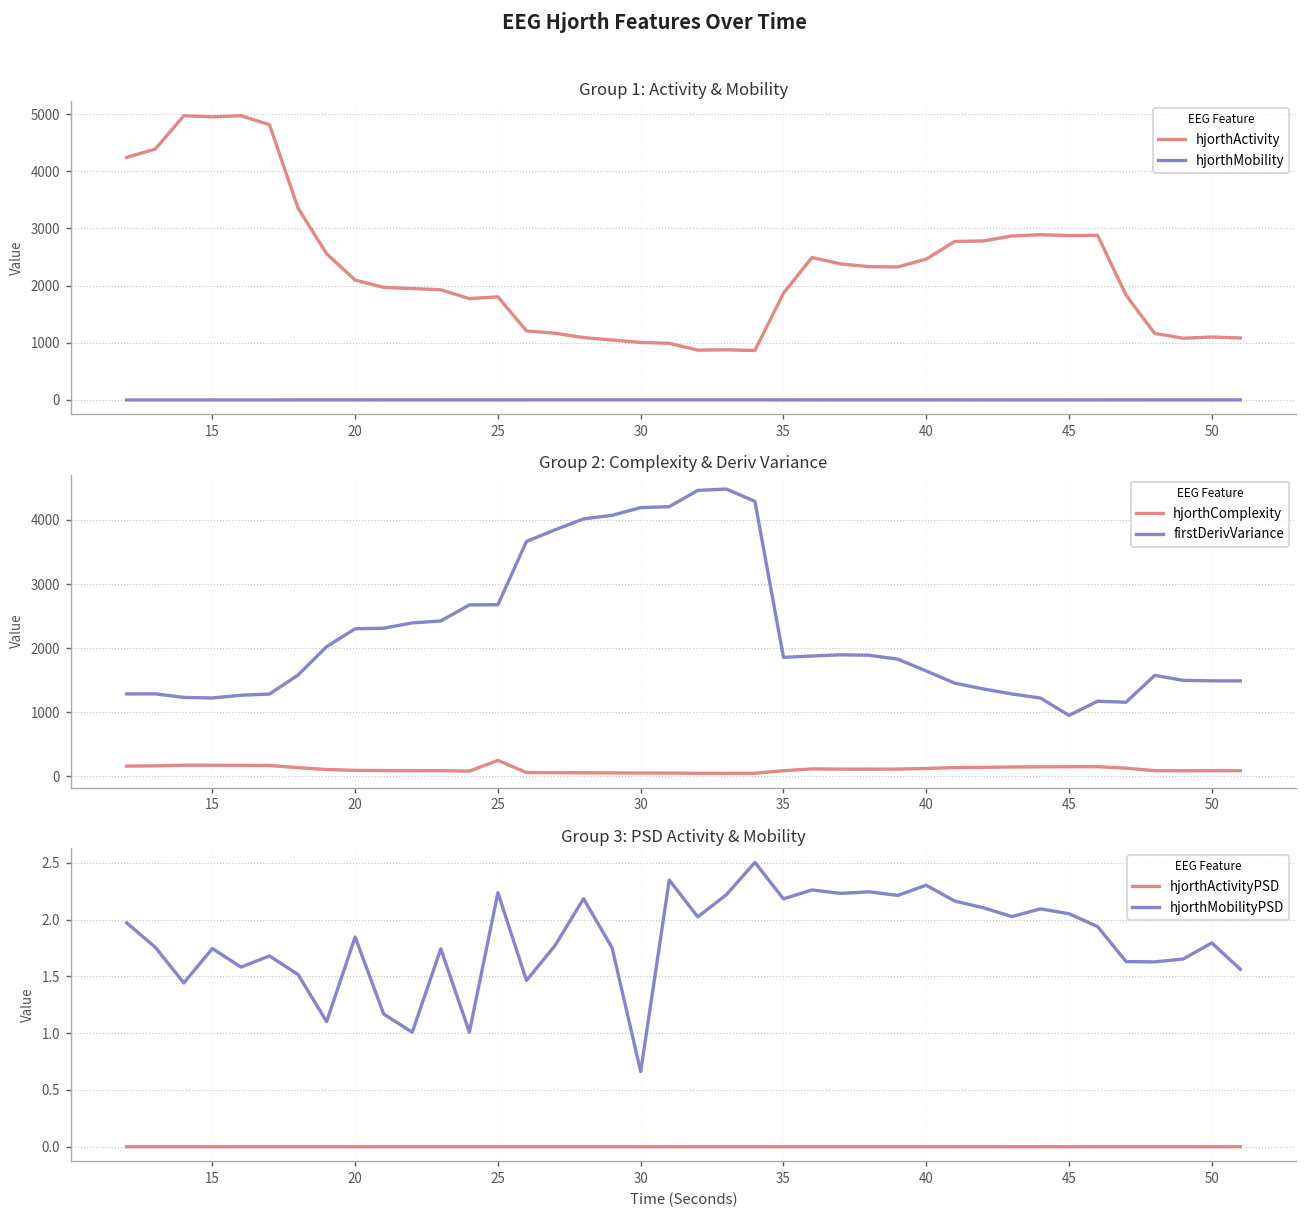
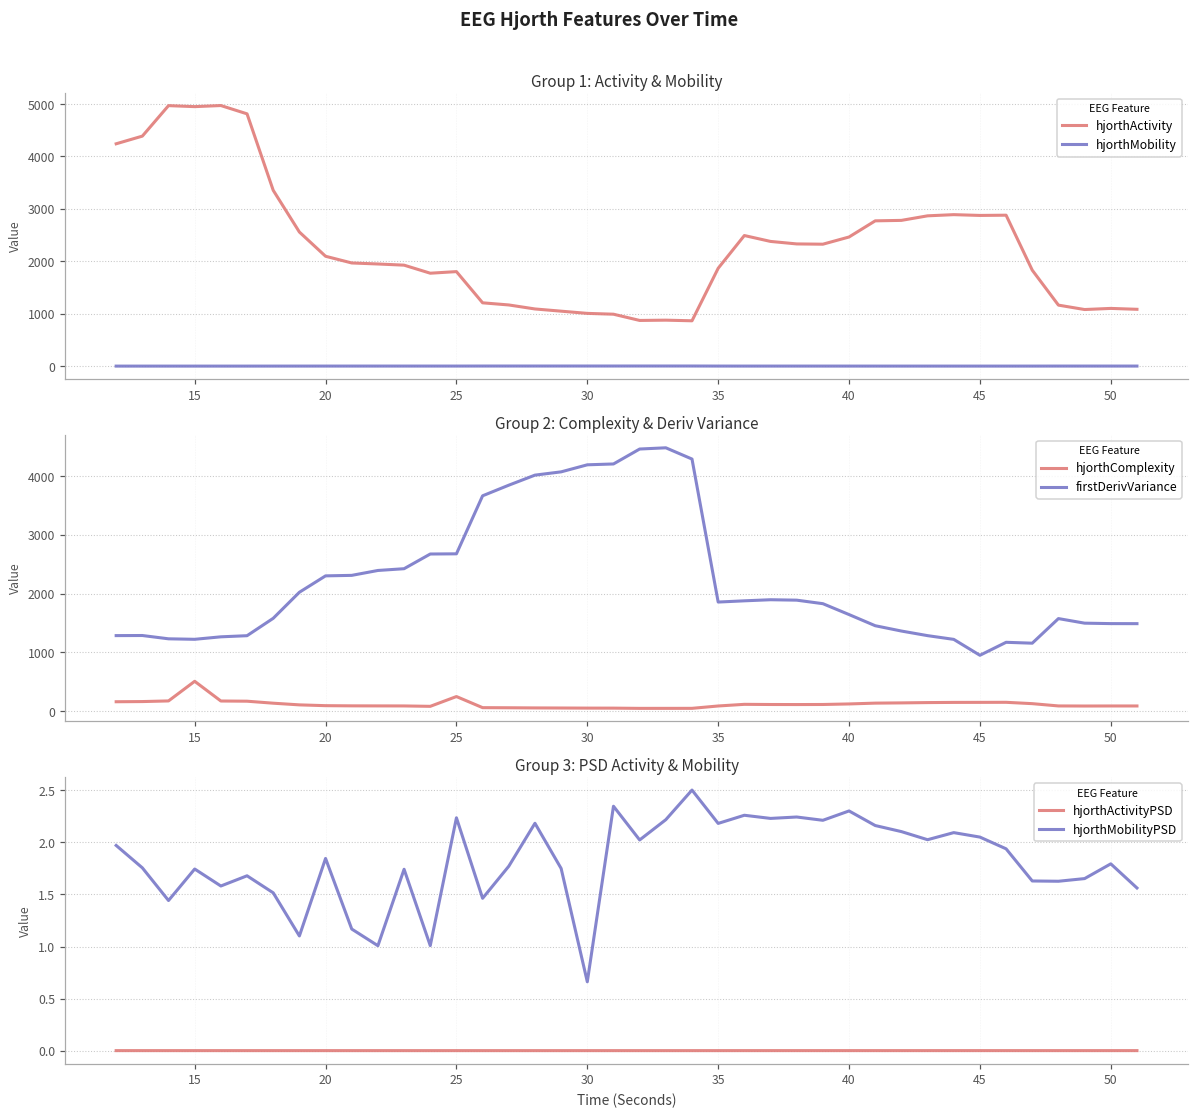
Group 2: Complexity & Deriv Variance, hjorthComplexity, 15: 200 -> 500
